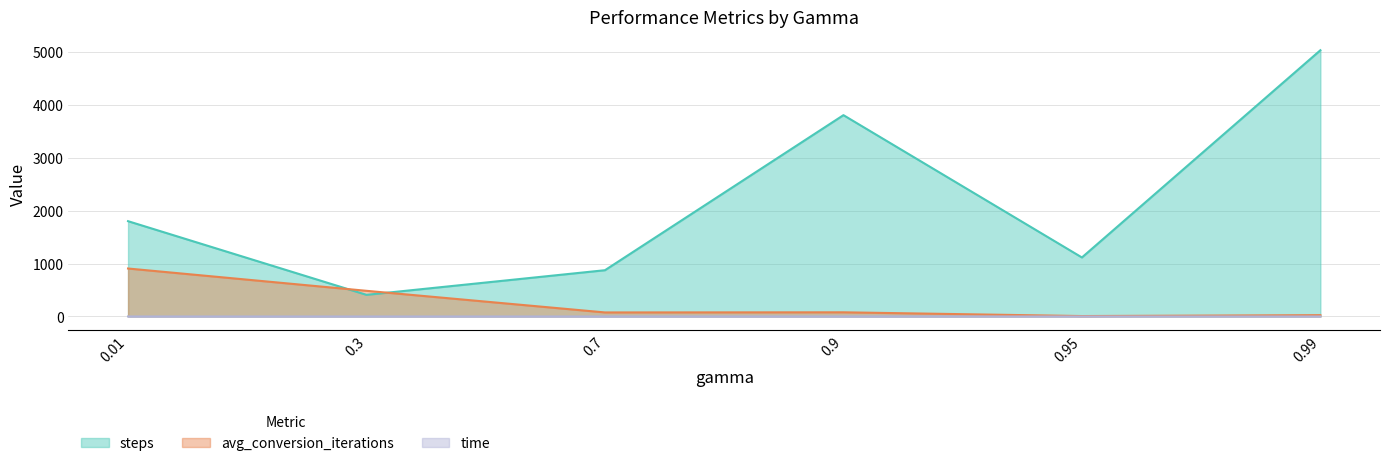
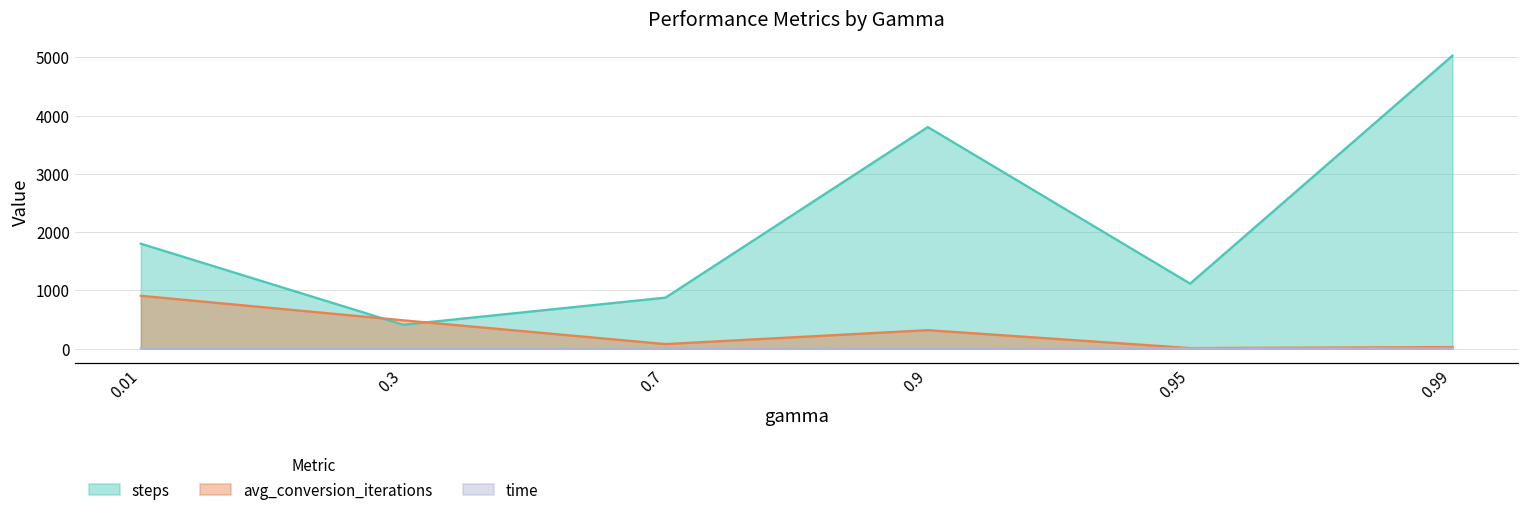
avg_conversion_iterations, 0.9: 100 -> 300
